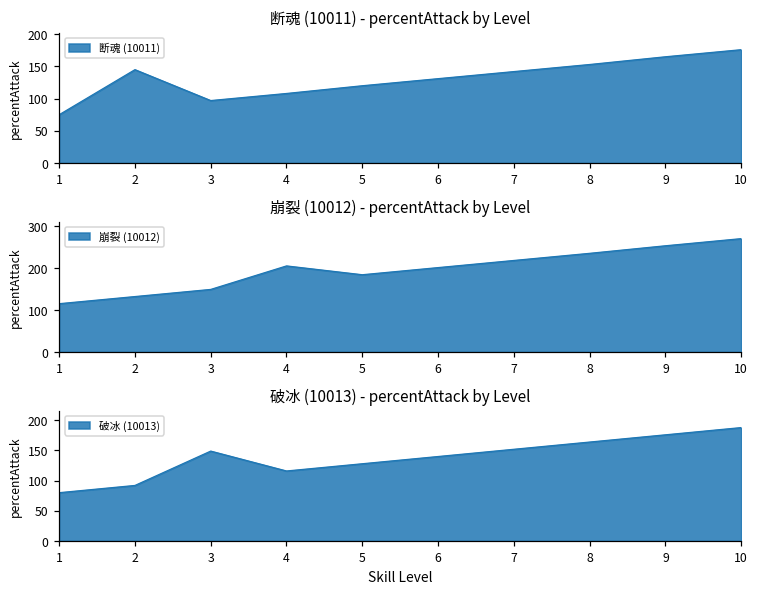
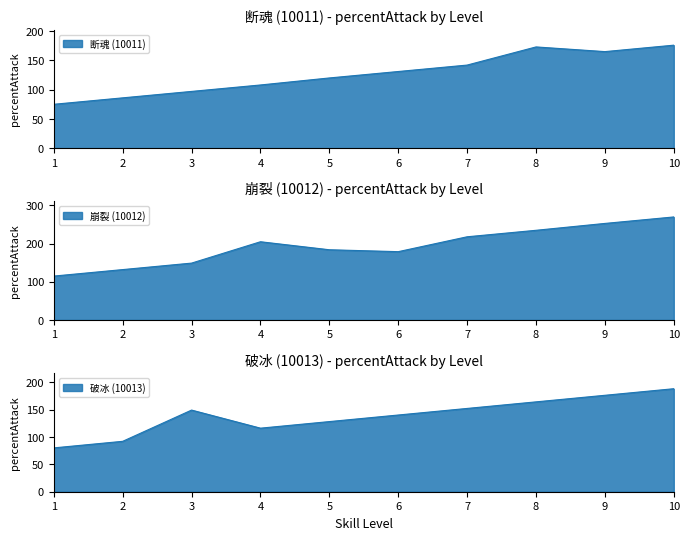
断魂 (10011) - percentAttack by Level, 2: 150 -> 90
断魂 (10011) - percentAttack by Level, 8: 150 -> 170
崩裂 (10012) - percentAttack by Level, 6: 200 -> 180
